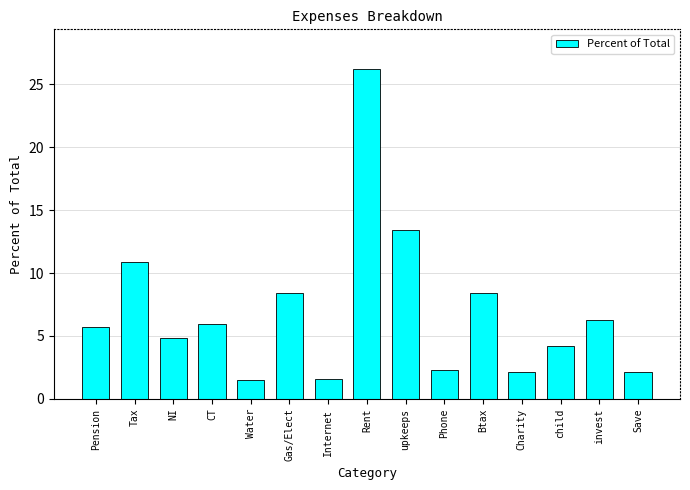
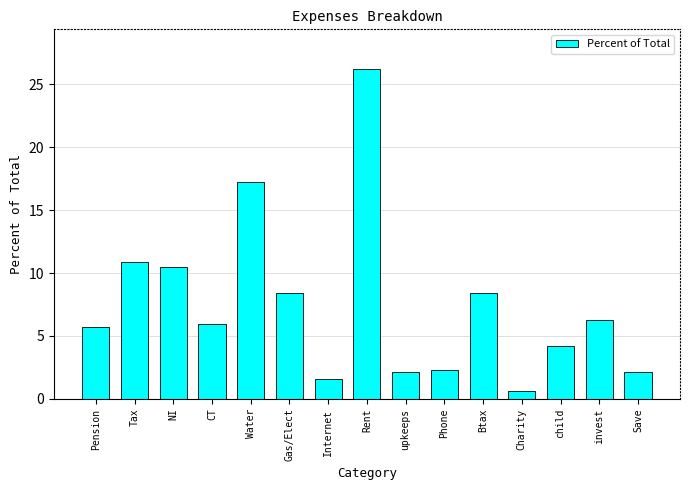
NI: 4.9 -> 10.5
Water: 1.5 -> 17.2
upkeeps: 13.4 -> 2.2
Charity: 2.1 -> 0.7
